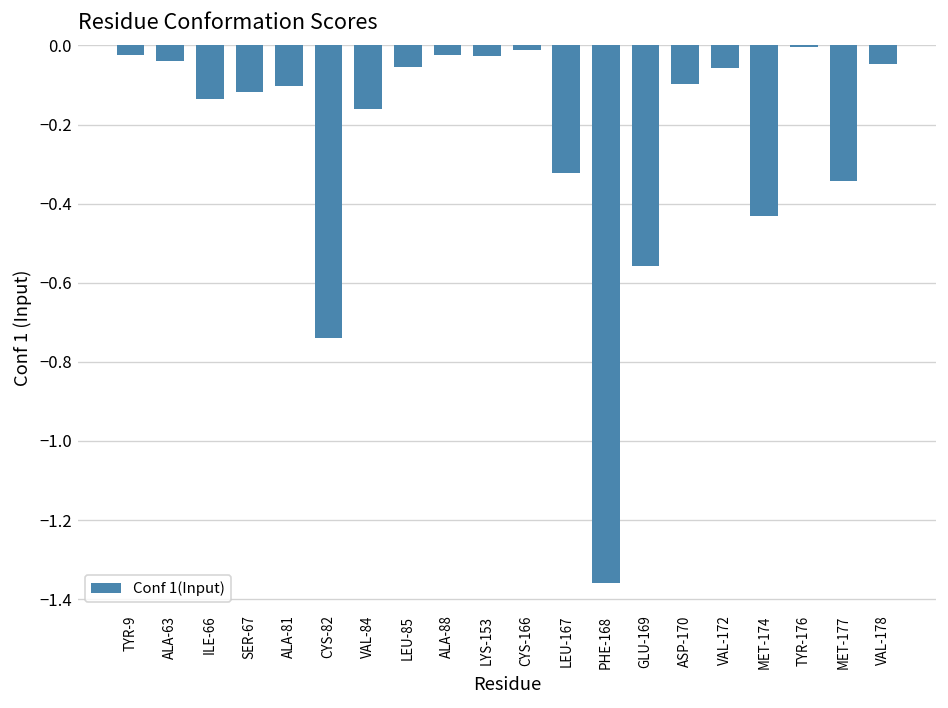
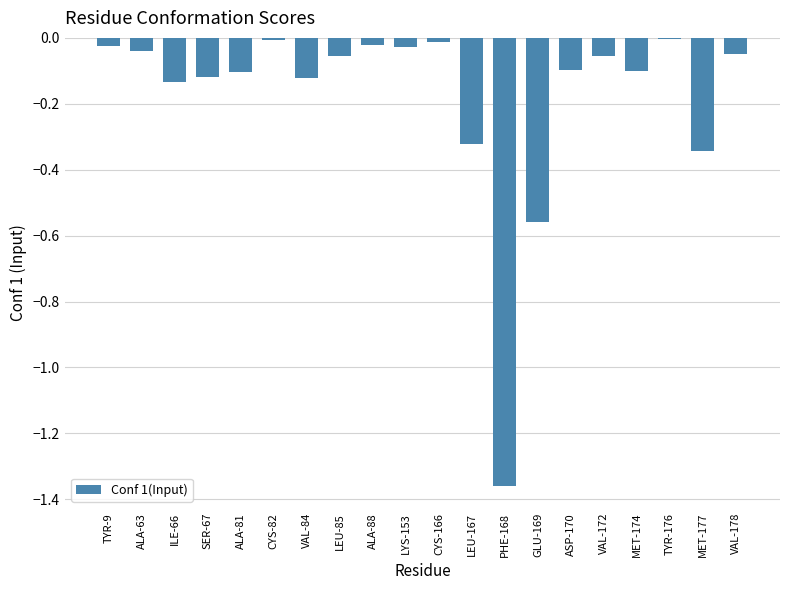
CYS-82: -0.74 -> -0.01
VAL-84: -0.16 -> -0.12
MET-174: -0.43 -> -0.10
